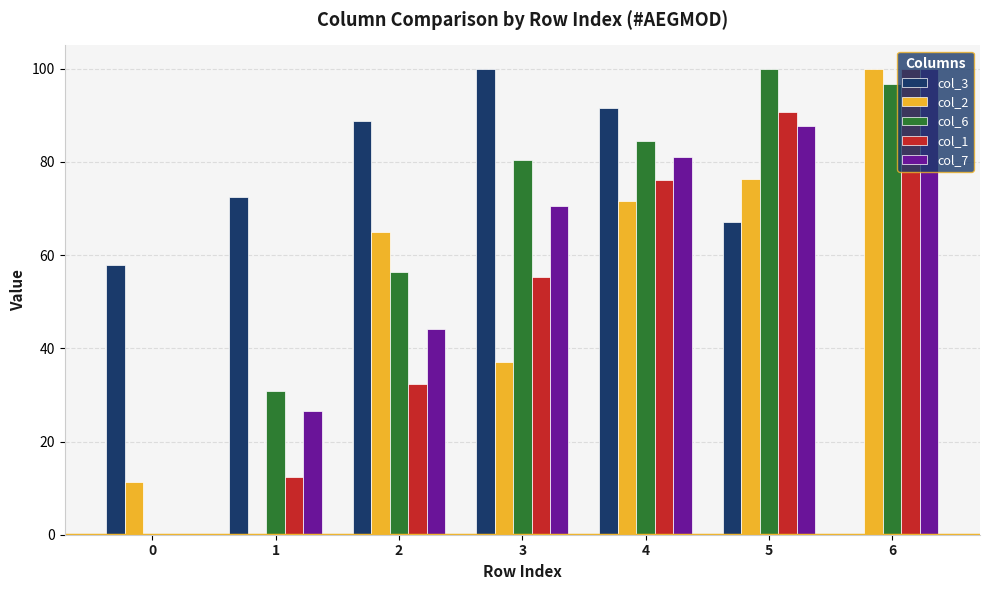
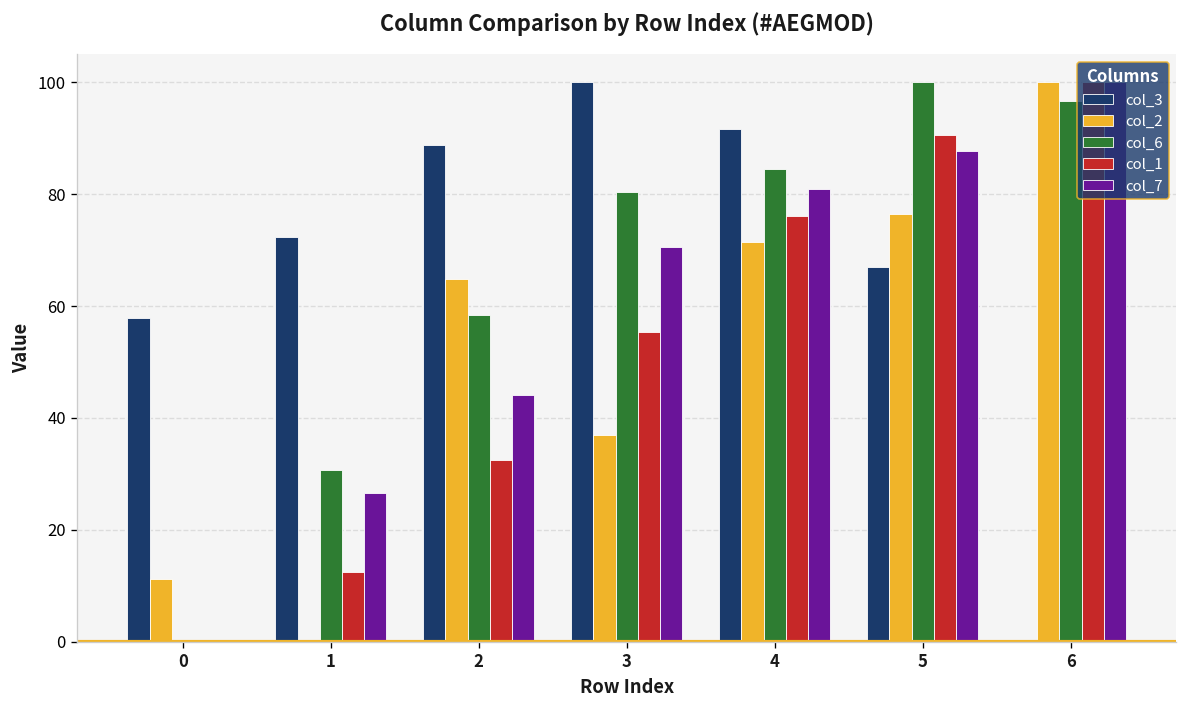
col_6, 2: 56 -> 58
